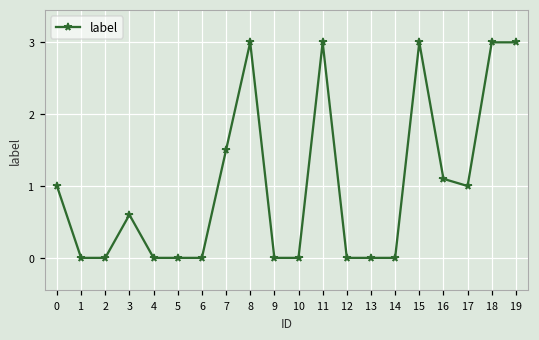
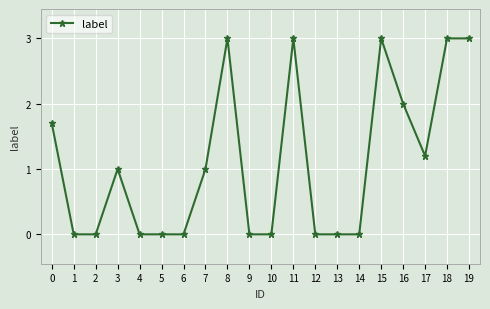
0: 1.0 -> 1.7
3: 0.6 -> 1.0
7: 1.5 -> 1.0
16: 1.1 -> 2.0
17: 1.0 -> 1.2
